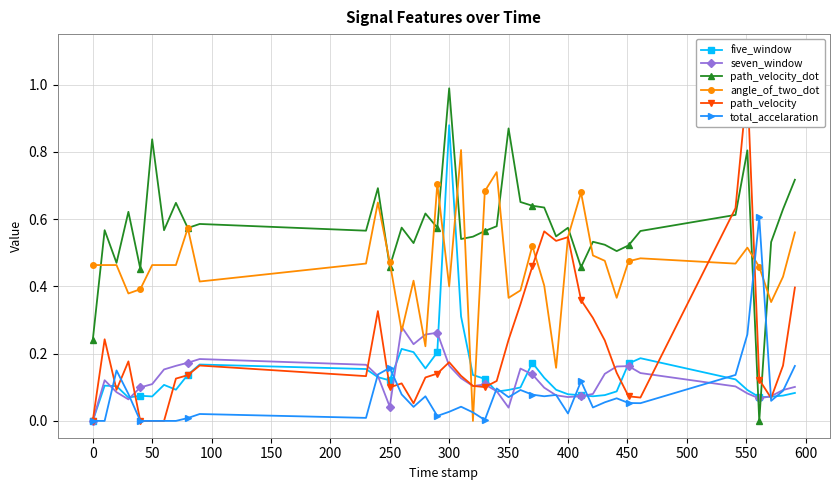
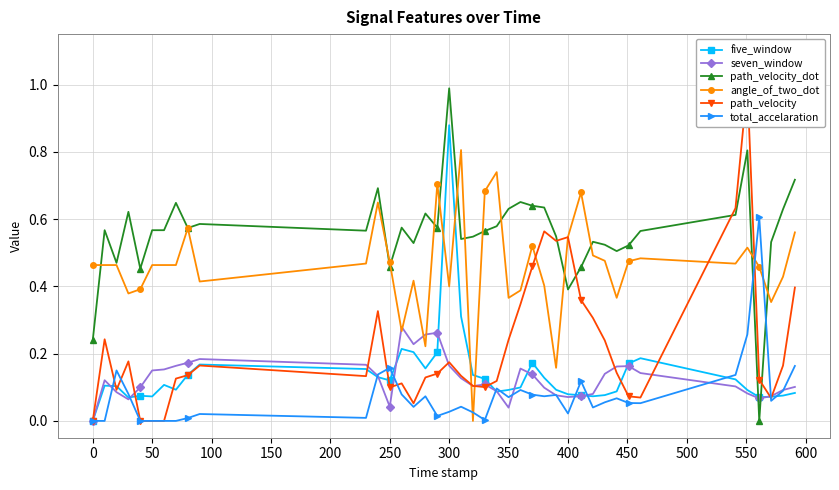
seven_window, 50: 0.11 -> 0.15
path_velocity_dot, 50: 0.84 -> 0.57
path_velocity_dot, 350: 0.87 -> 0.63
path_velocity_dot, 400: 0.57 -> 0.39
